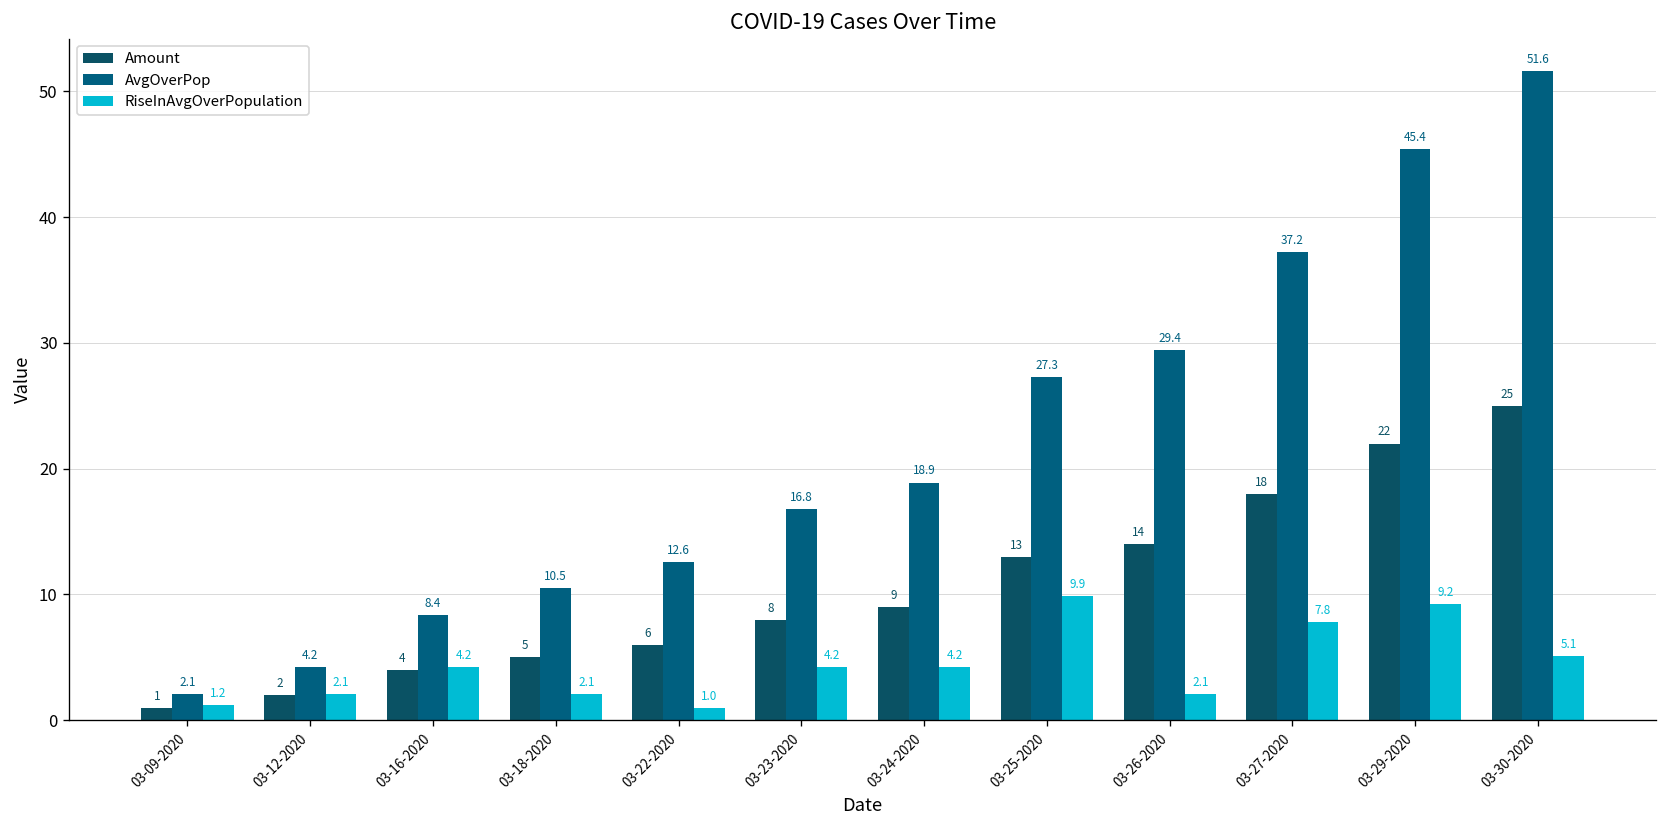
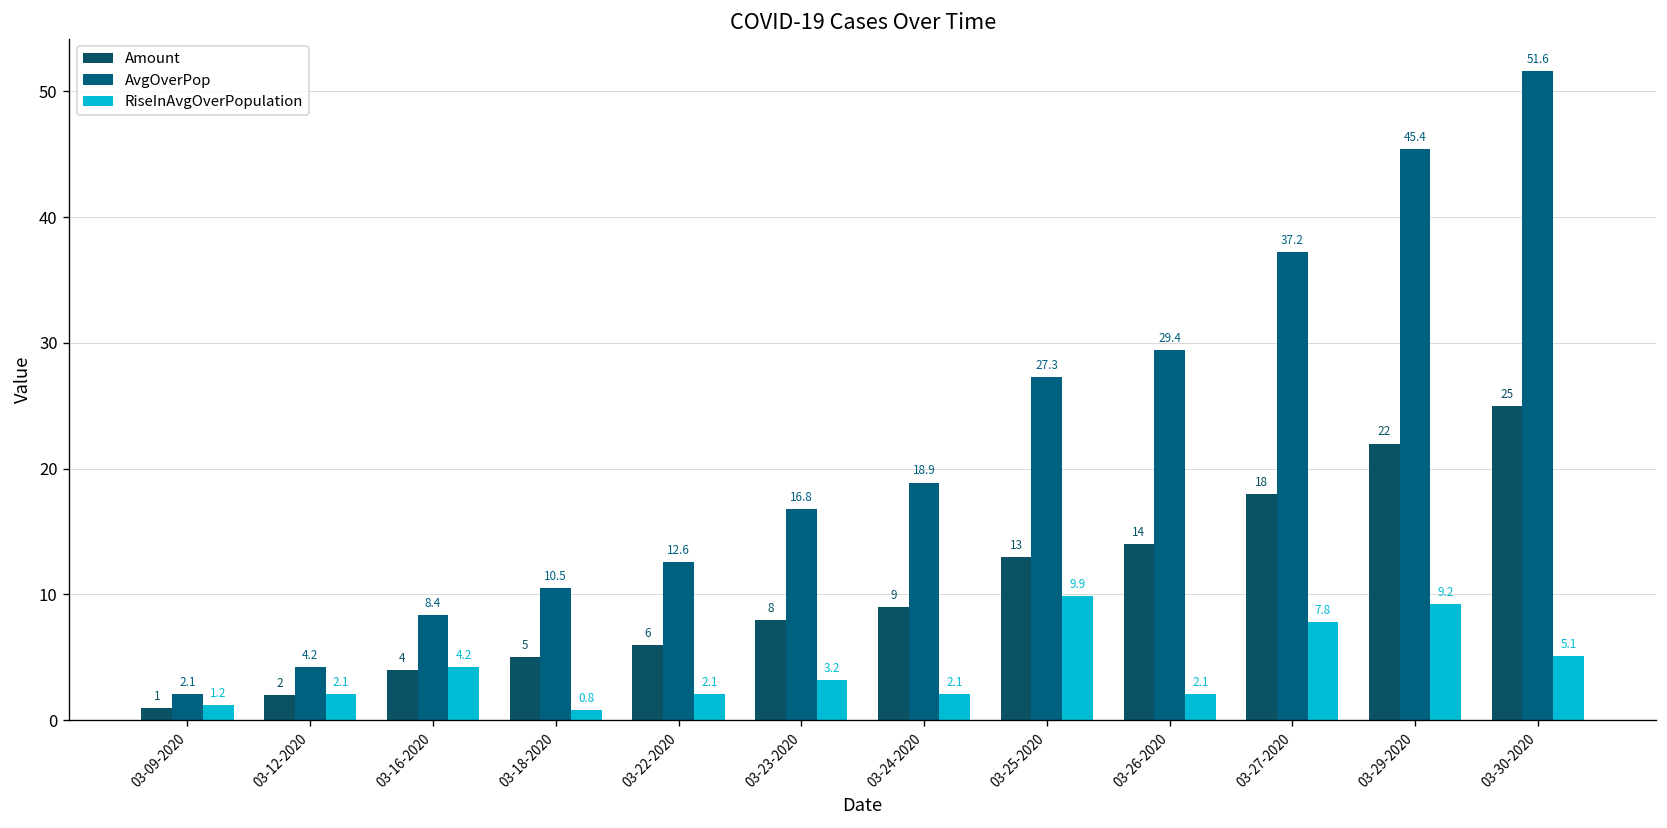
RiseInAvgOverPopulation, 03-18-2020: 2.1 -> 0.8
RiseInAvgOverPopulation, 03-22-2020: 1.0 -> 2.1
RiseInAvgOverPopulation, 03-23-2020: 4.2 -> 3.2
RiseInAvgOverPopulation, 03-24-2020: 4.2 -> 2.1
